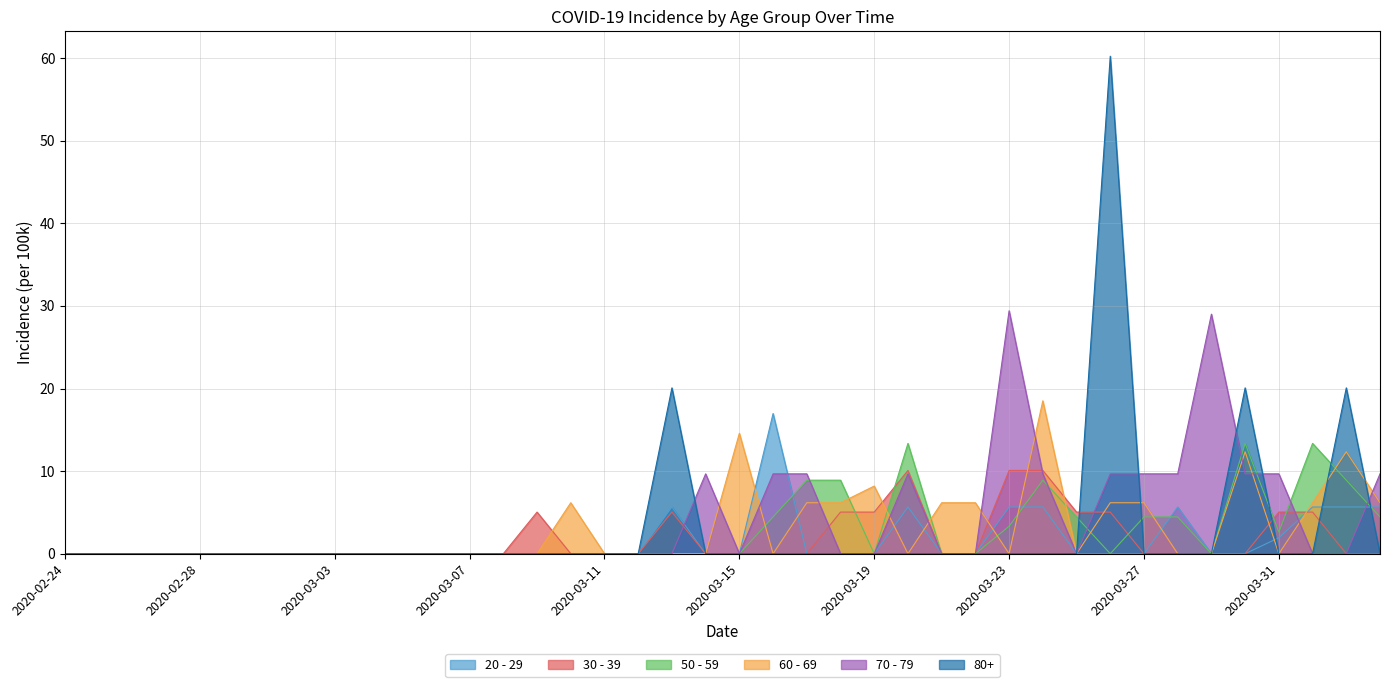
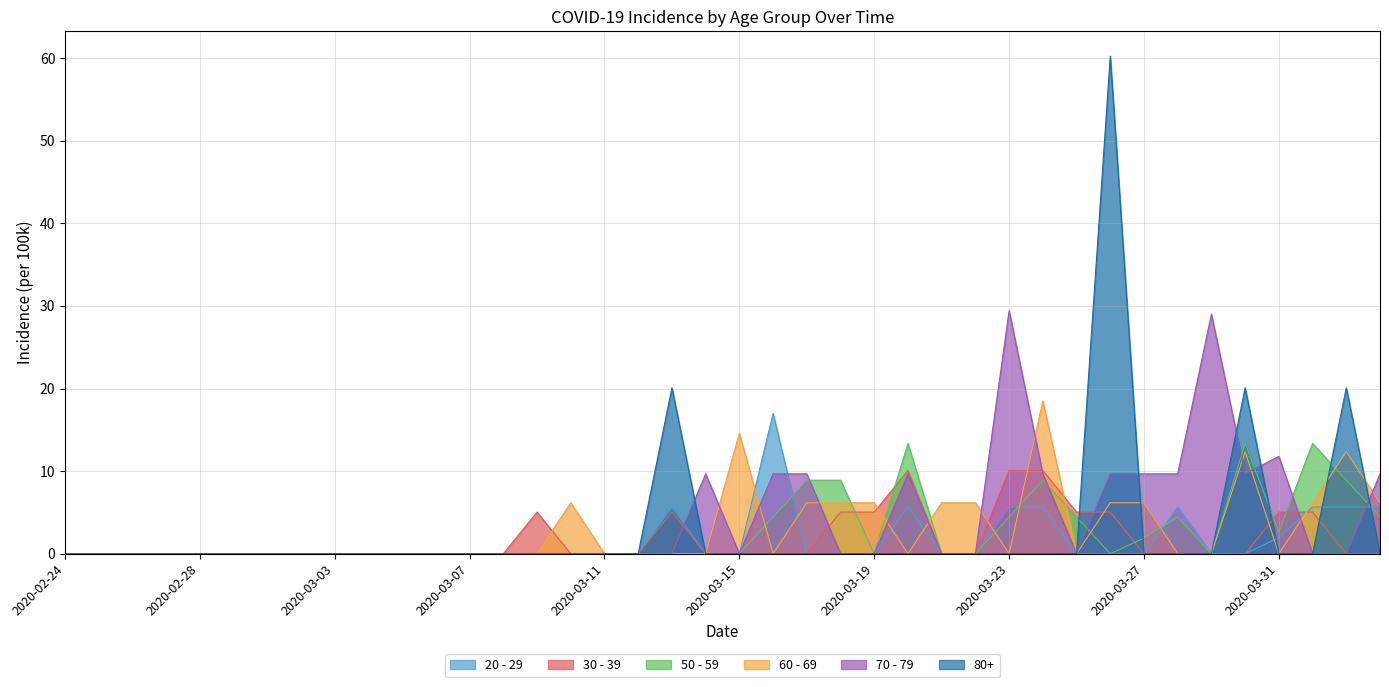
60 - 69, 2020-03-19: 8 -> 6
50 - 59, 2020-03-23: 3 -> 4
50 - 59, 2020-03-27: 4 -> 2
70 - 79, 2020-03-31: 10 -> 12
